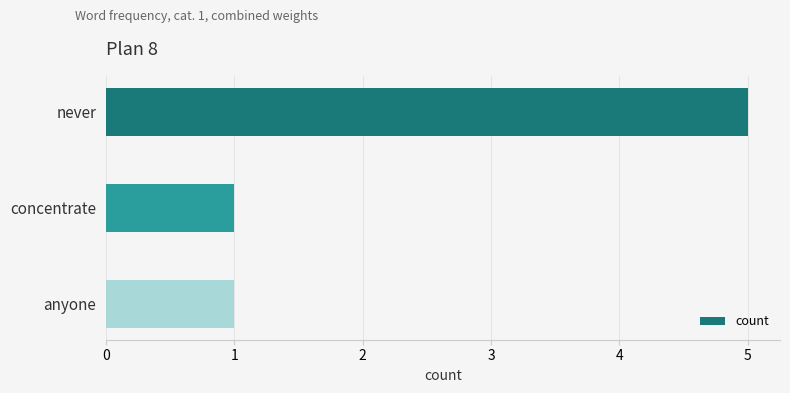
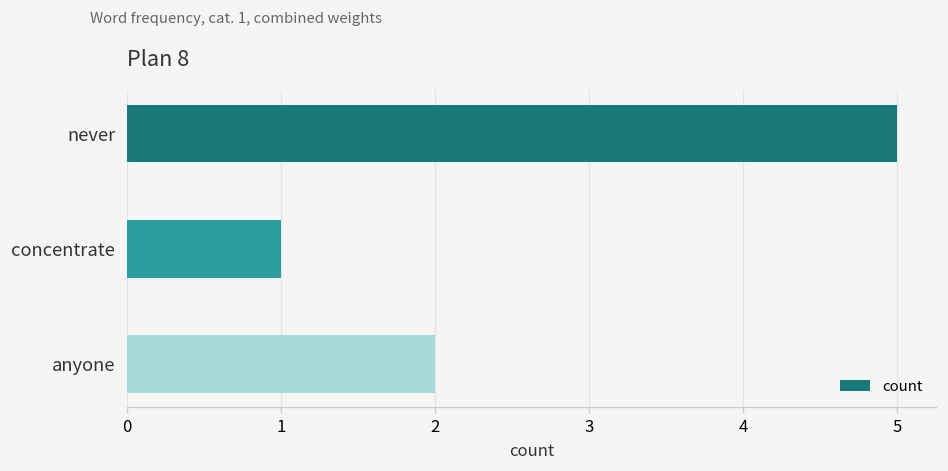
anyone: 1 -> 2
